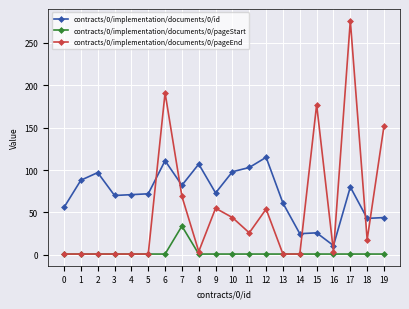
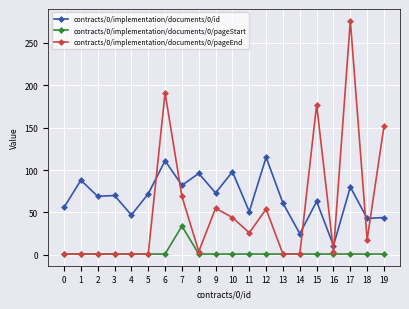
contracts/0/implementation/documents/0/id, 2: 100 -> 70
contracts/0/implementation/documents/0/id, 4: 70 -> 50
contracts/0/implementation/documents/0/id, 8: 110 -> 100
contracts/0/implementation/documents/0/id, 11: 100 -> 50
contracts/0/implementation/documents/0/id, 15: 30 -> 60
